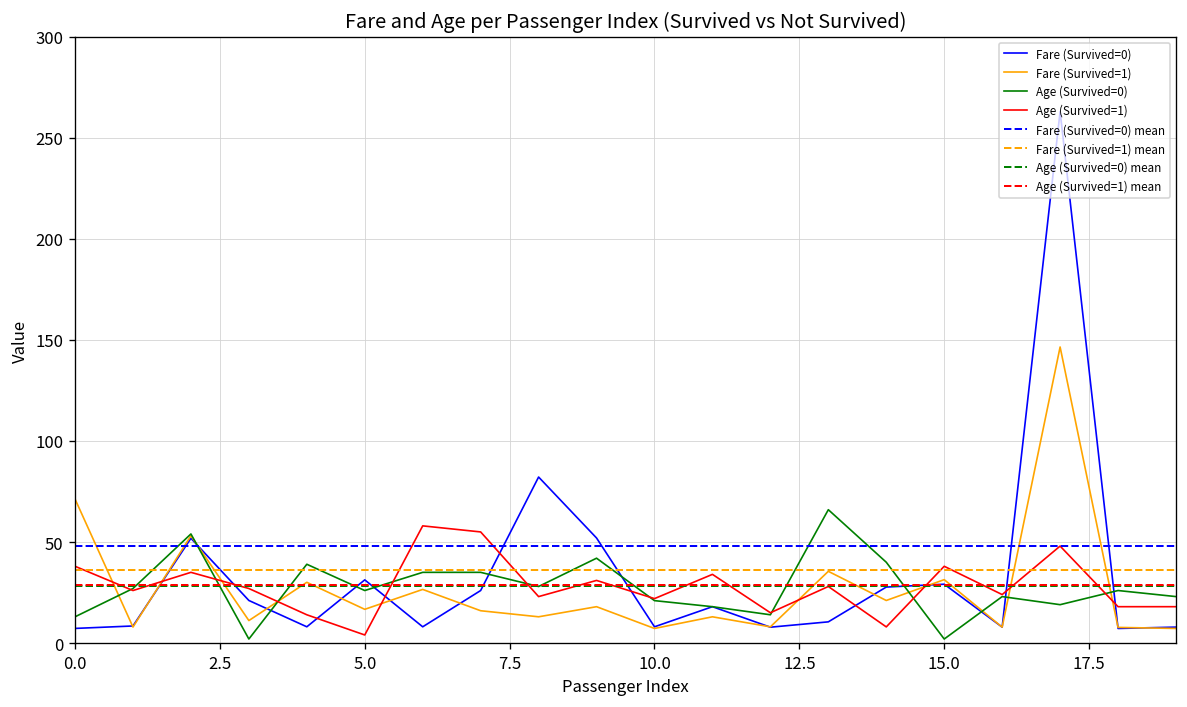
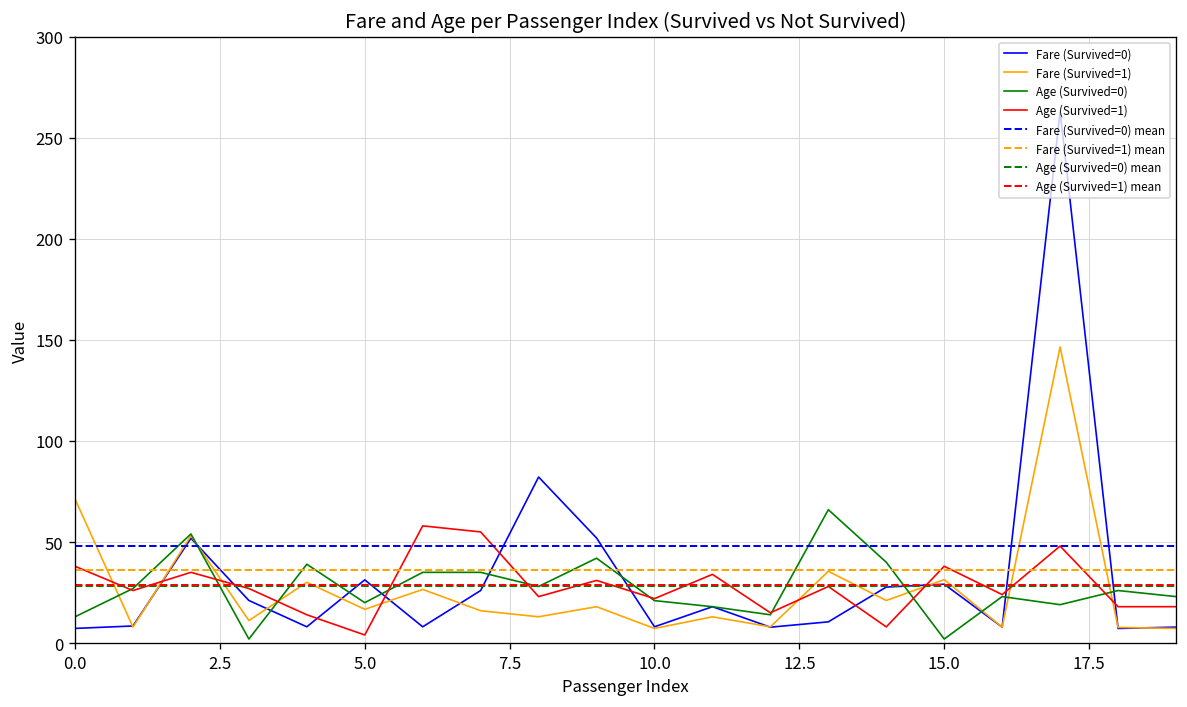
Age (Survived=0), 5.0: 26 -> 20
